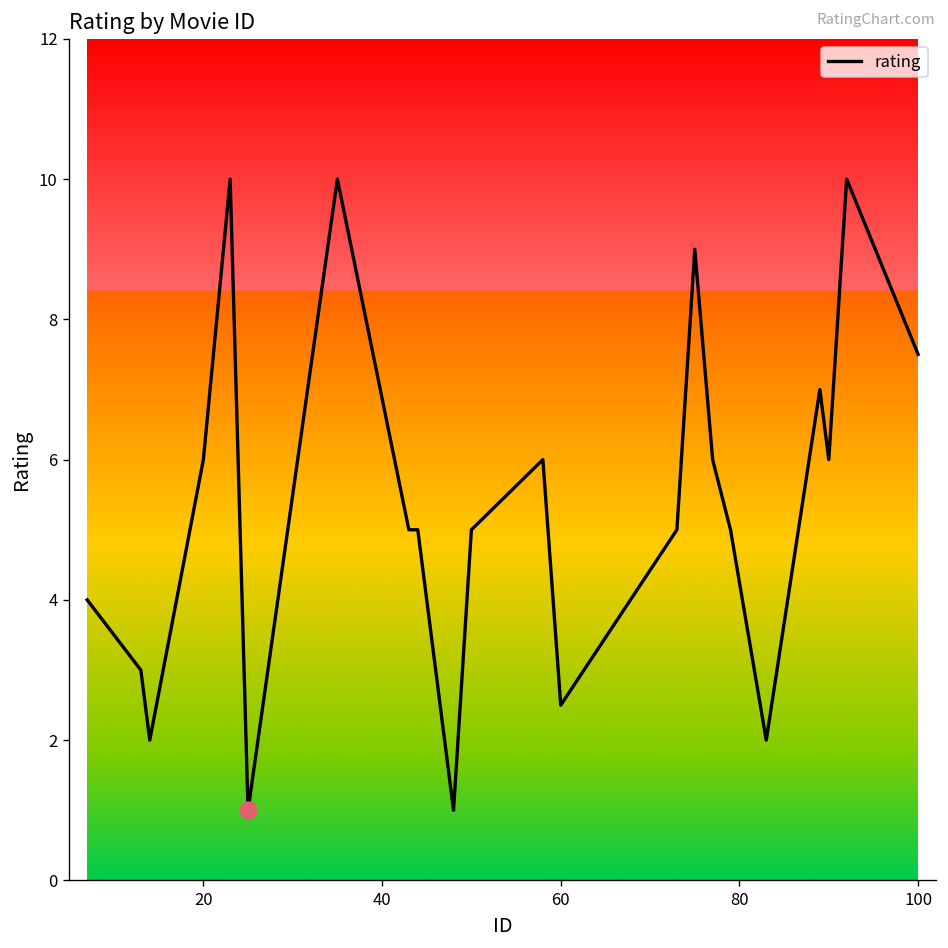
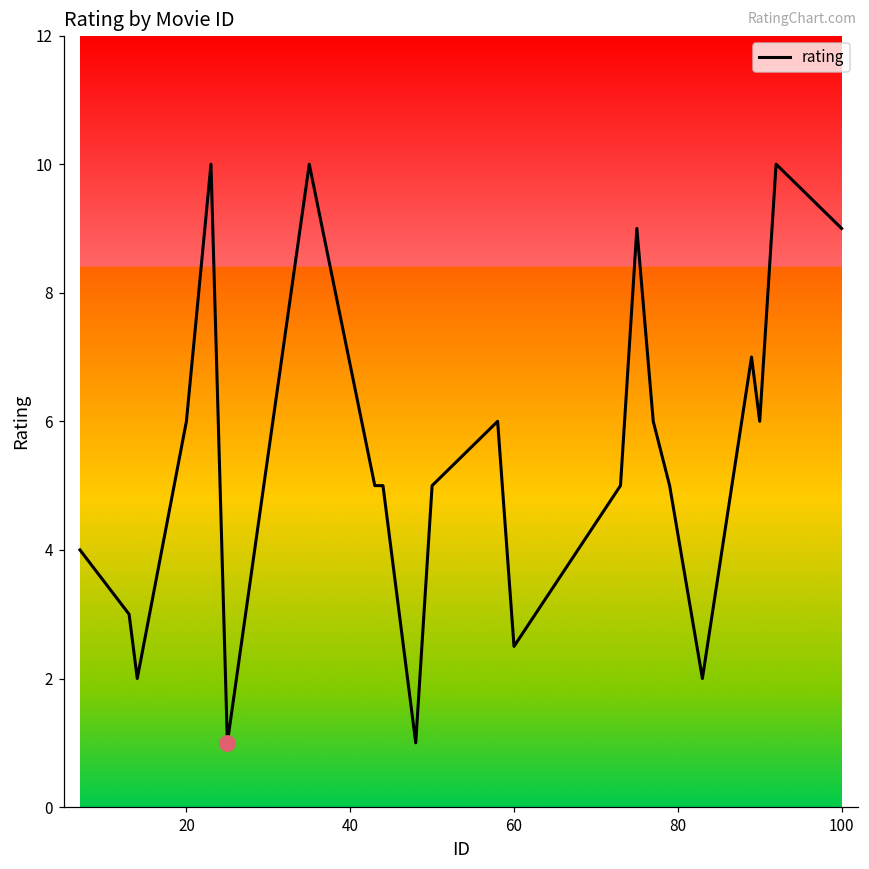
rating, 100: 7.5 -> 9.0
